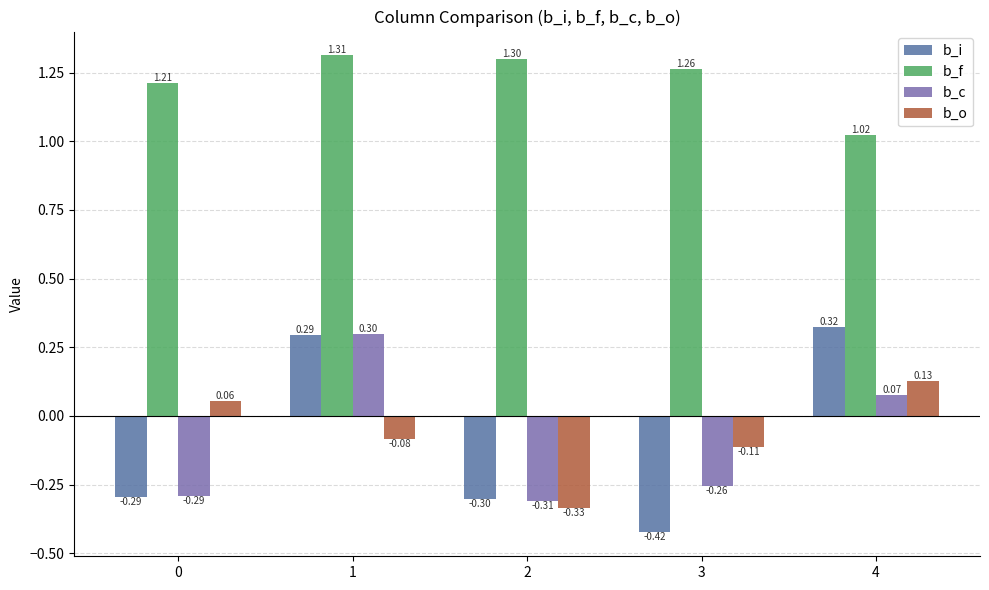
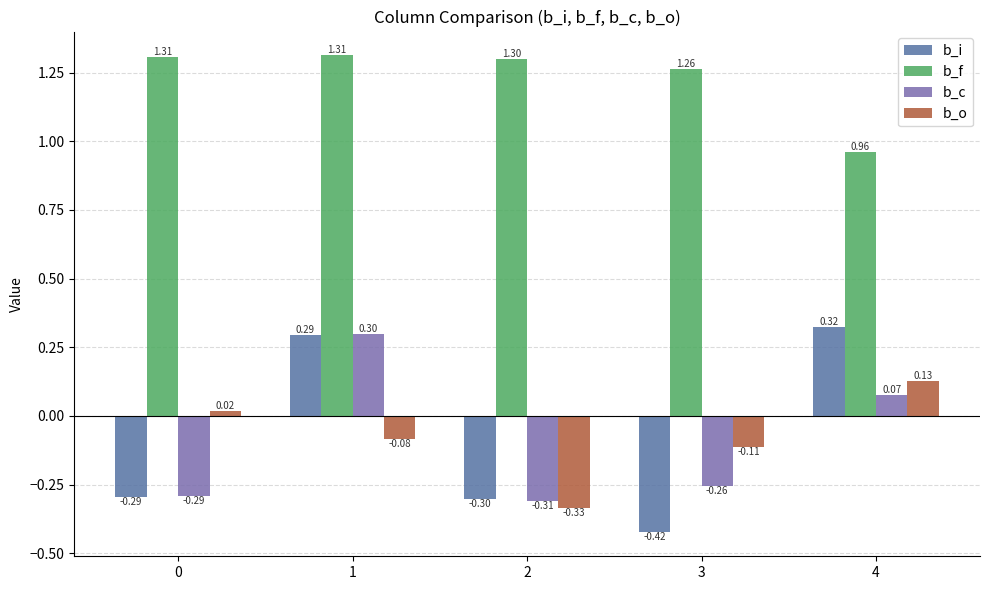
b_f, 0: 1.21 -> 1.31
b_o, 0: 0.06 -> 0.02
b_f, 4: 1.02 -> 0.96
